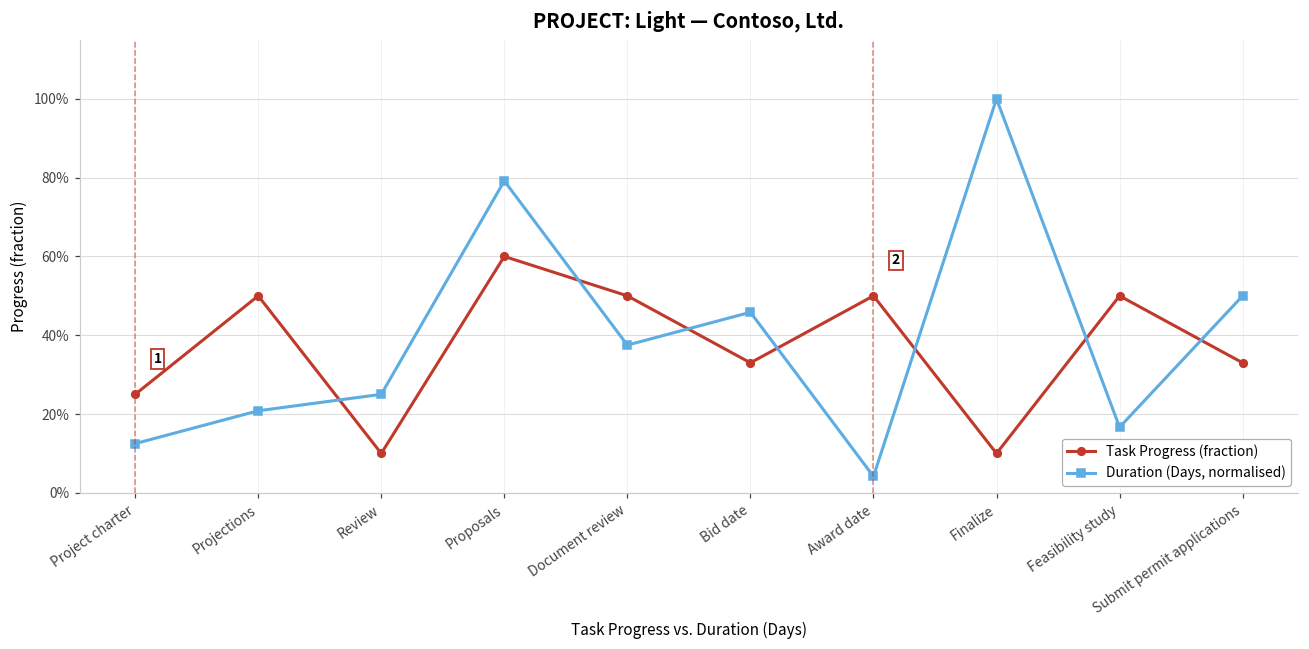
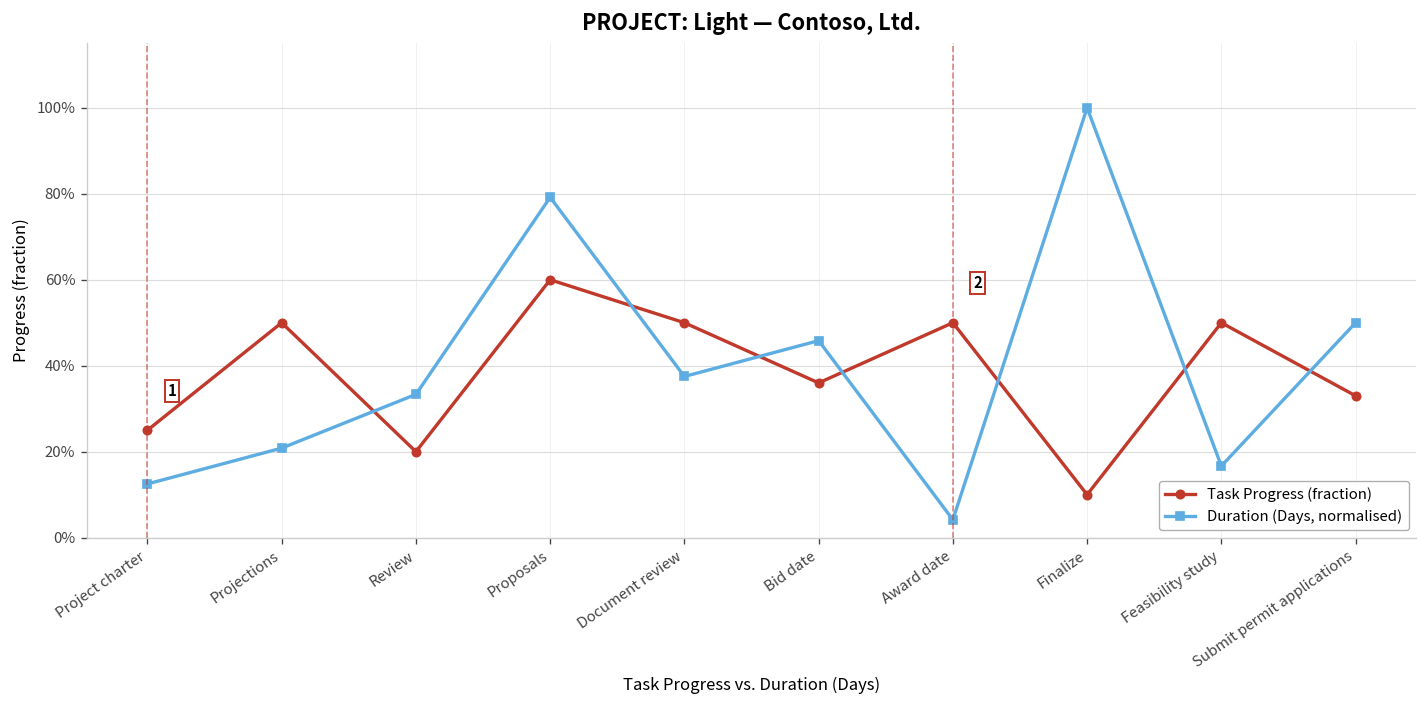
Task Progress (fraction), Review: 10% -> 20%
Duration (Days, normalised), Review: 25% -> 33%
Task Progress (fraction), Bid date: 33% -> 36%
